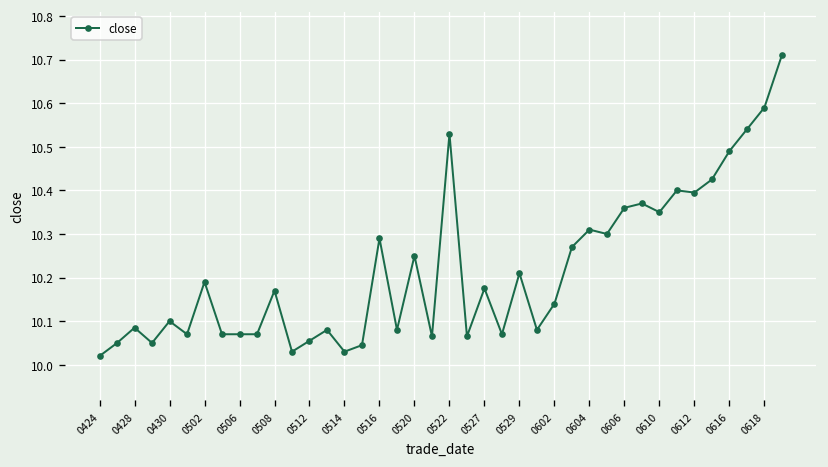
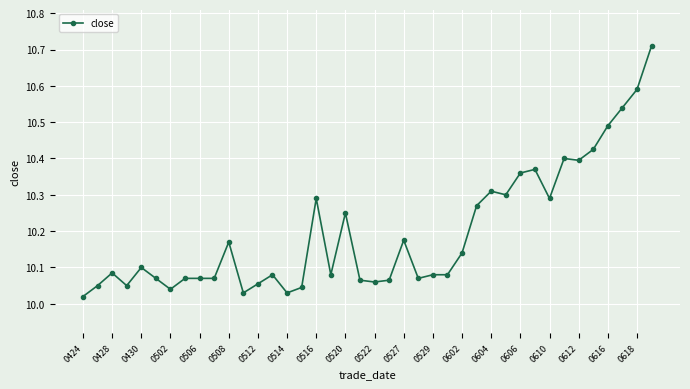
0502: 10.19 -> 10.04
0522: 10.53 -> 10.06
0529: 10.21 -> 10.08
0610: 10.35 -> 10.29
